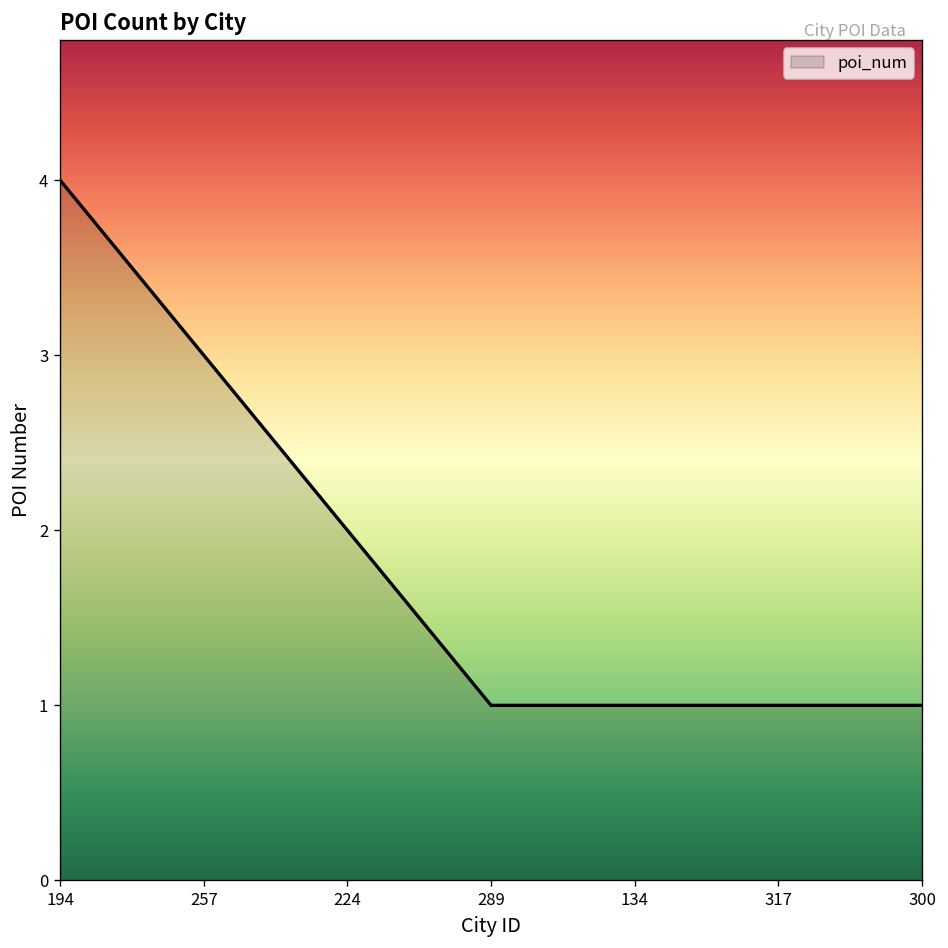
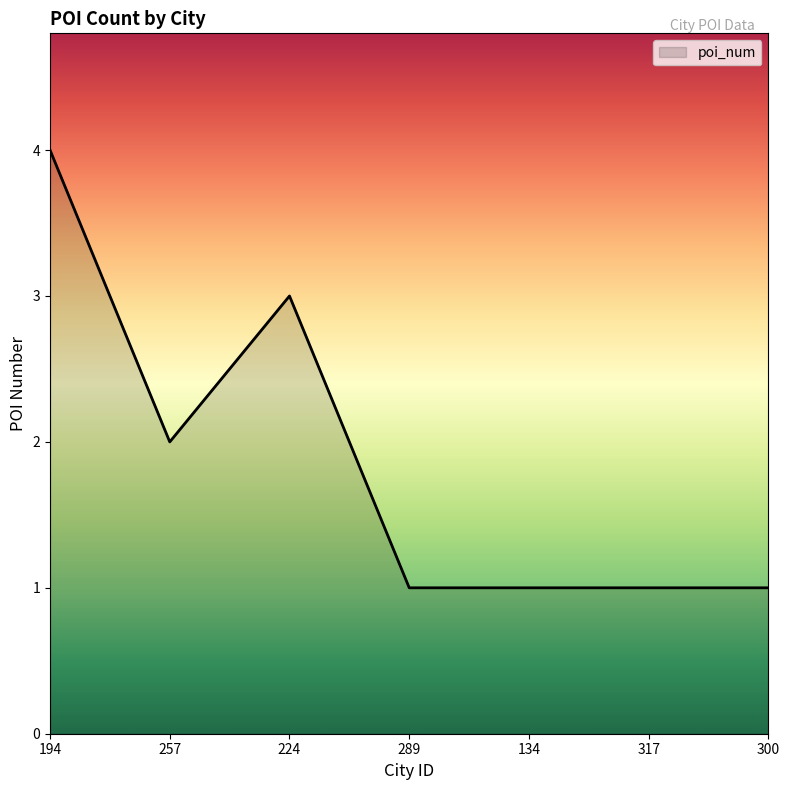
257: 3 -> 2
224: 2 -> 3
